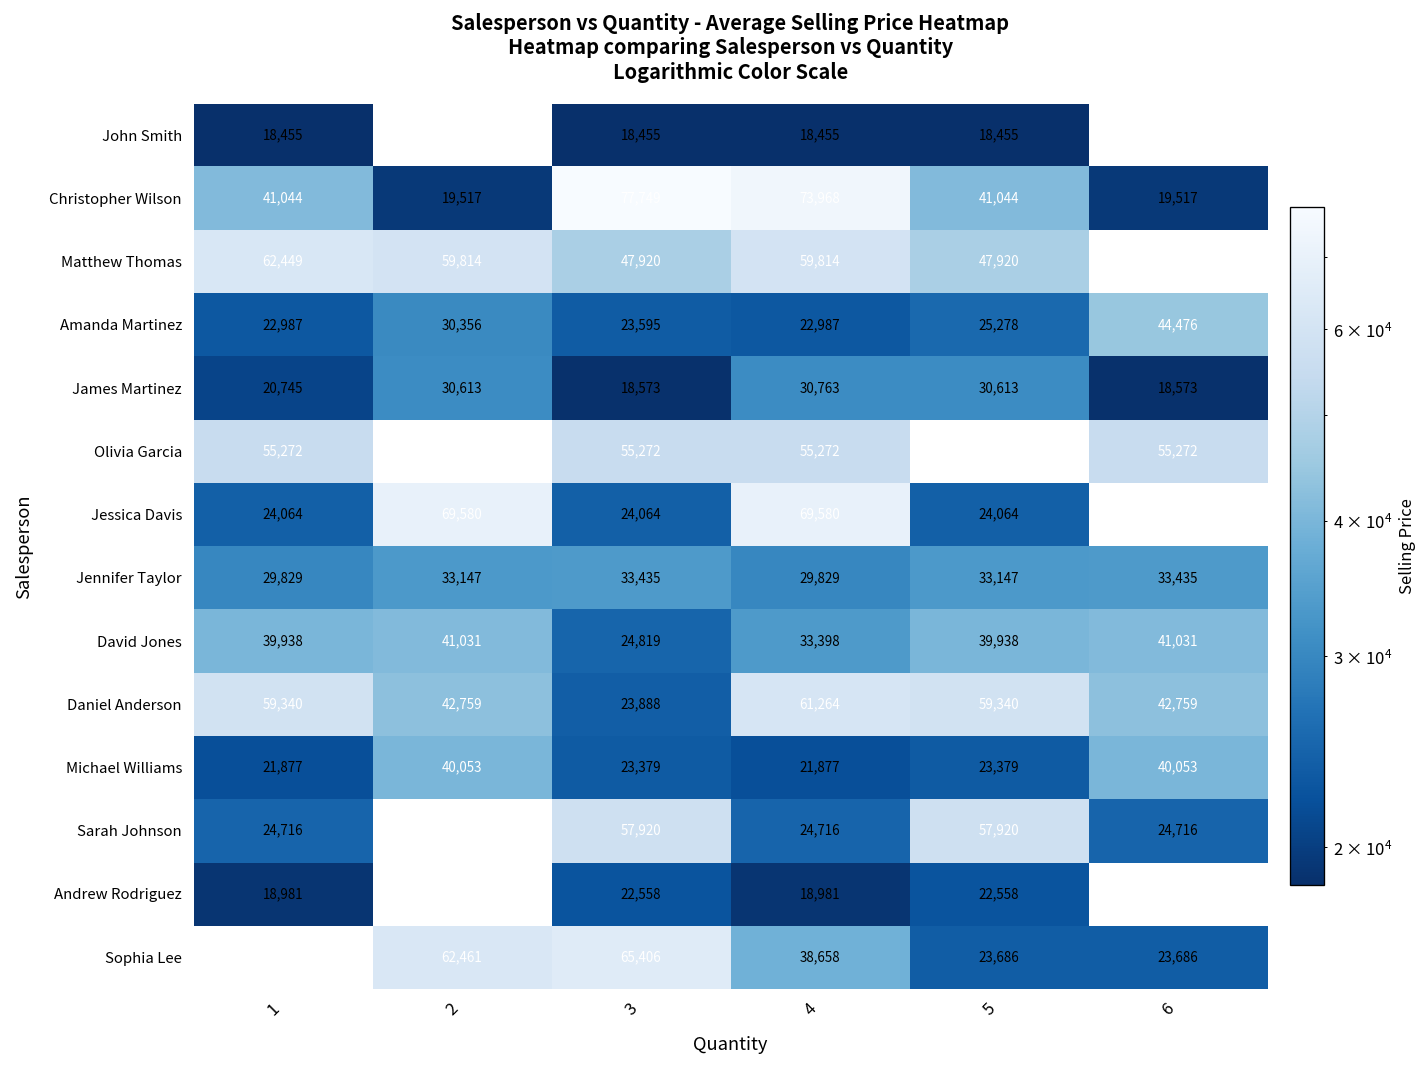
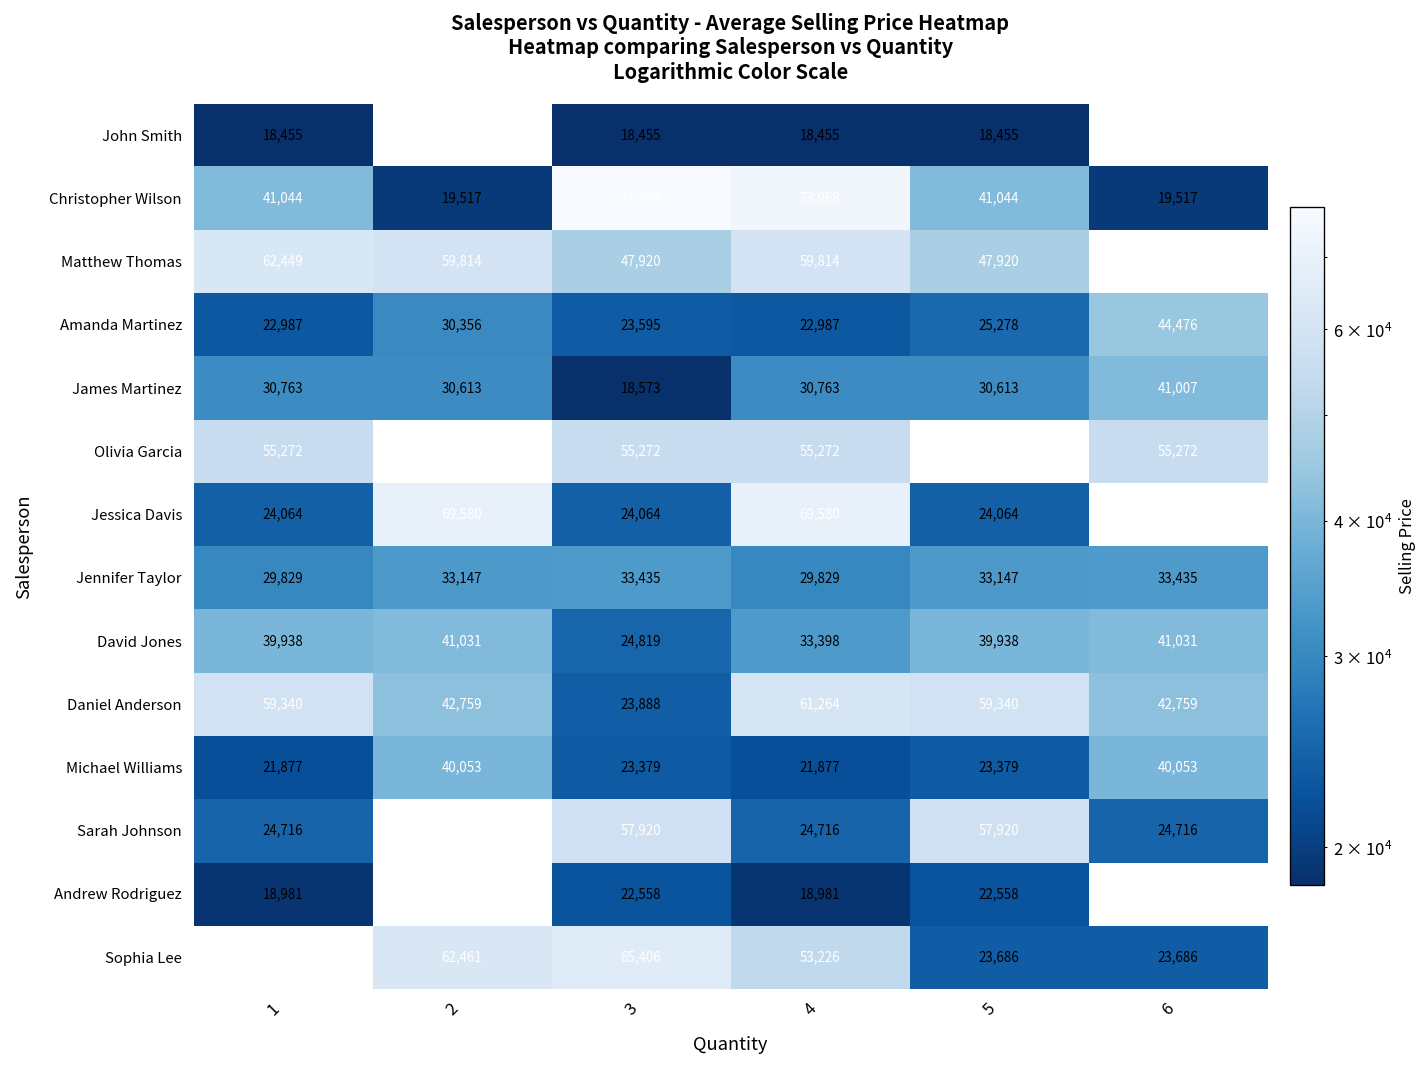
James Martinez, 1: 20,745 -> 30,763
James Martinez, 6: 18,573 -> 41,007
Sophia Lee, 4: 38,658 -> 53,226
